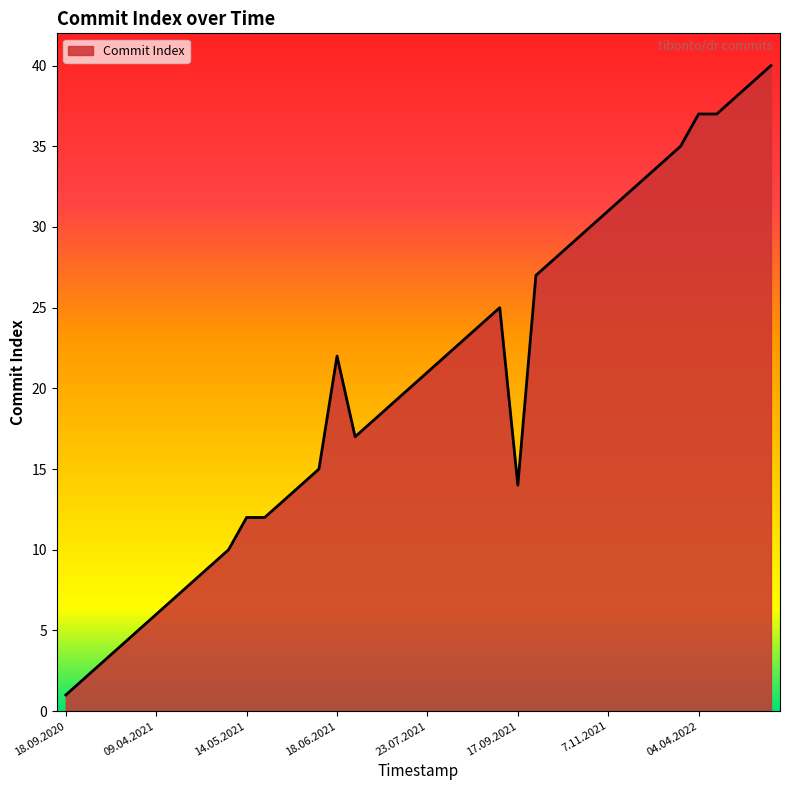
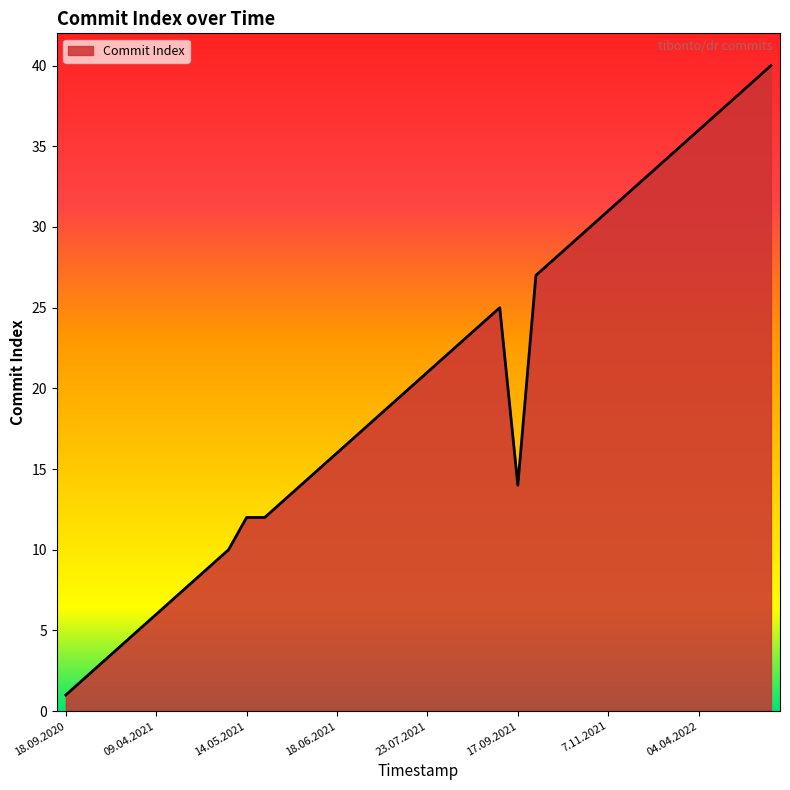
18.06.2021: 22 -> 16
04.04.2022: 37 -> 36
